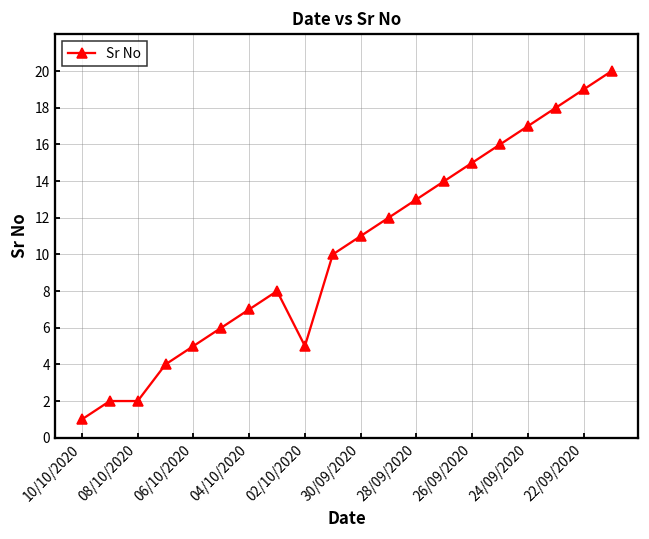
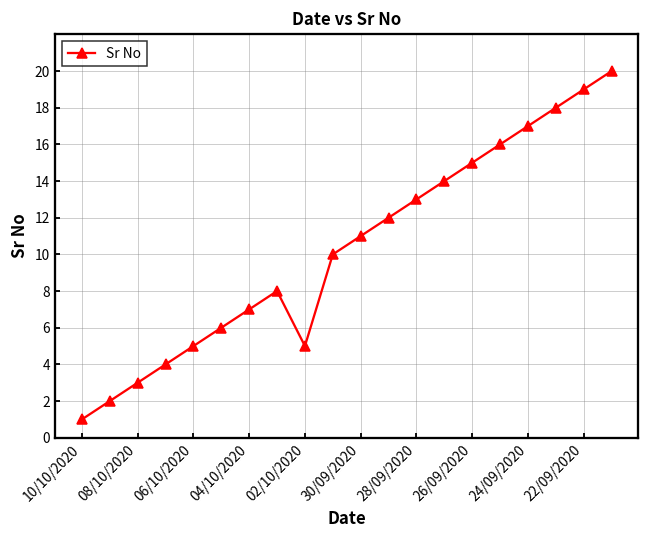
08/10/2020: 2 -> 3
